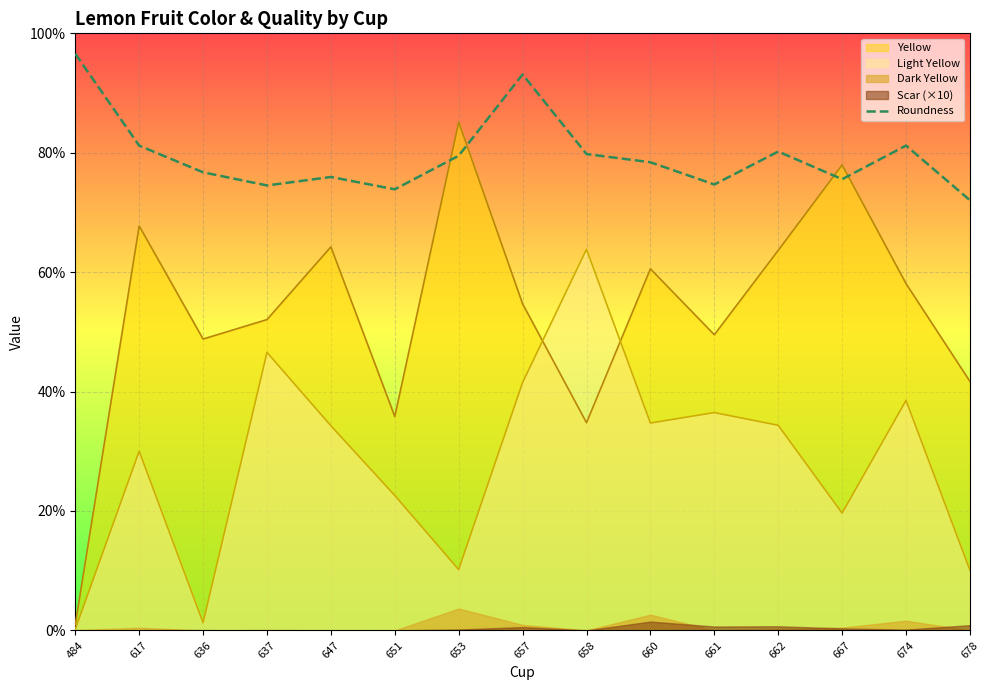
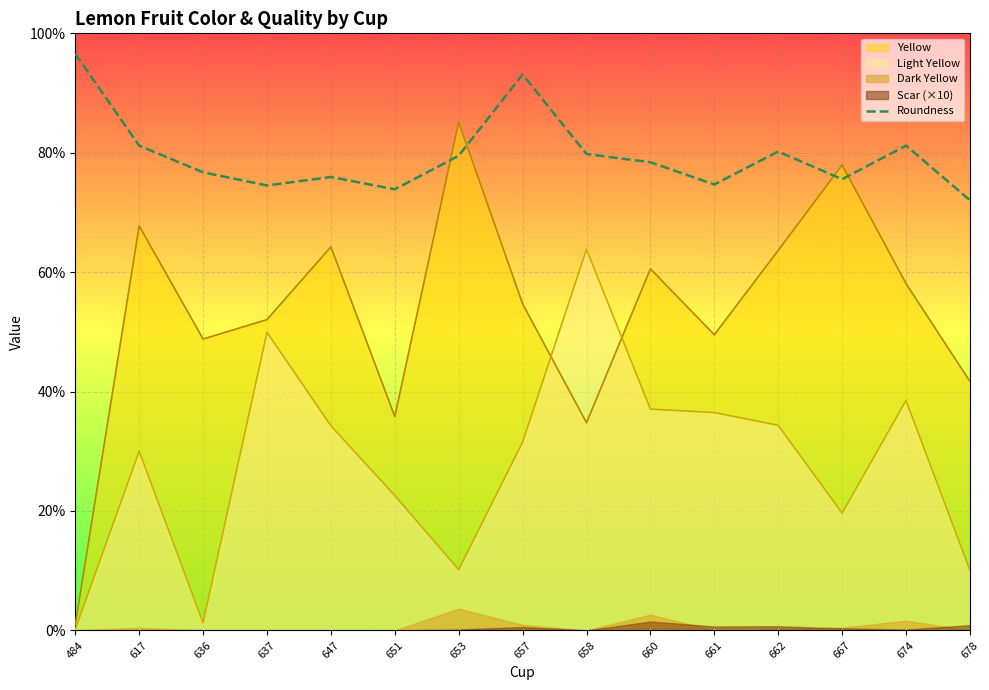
Light Yellow, 637: 47% -> 50%
Light Yellow, 657: 42% -> 32%
Light Yellow, 660: 35% -> 37%
